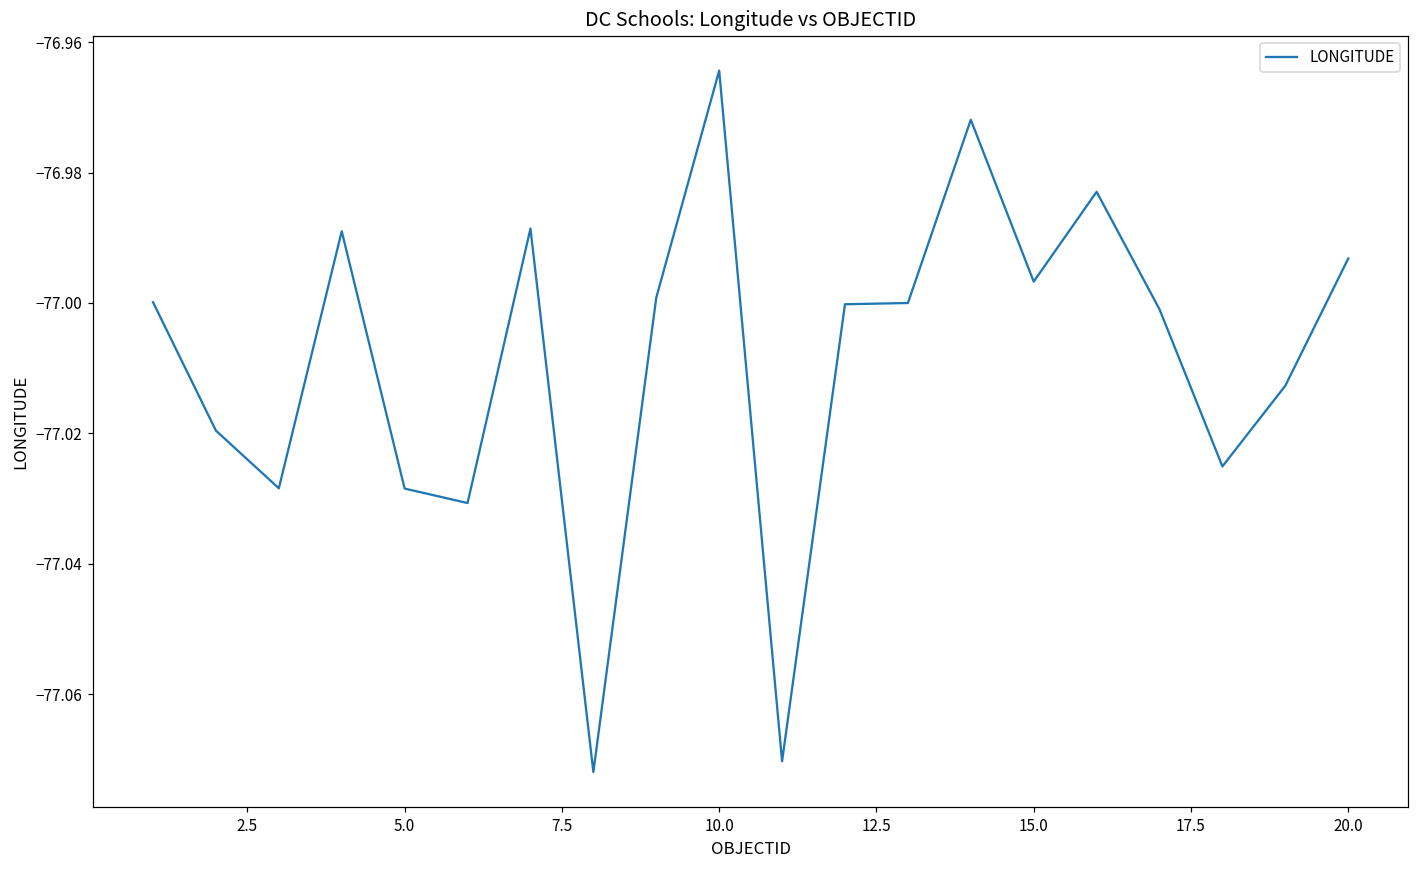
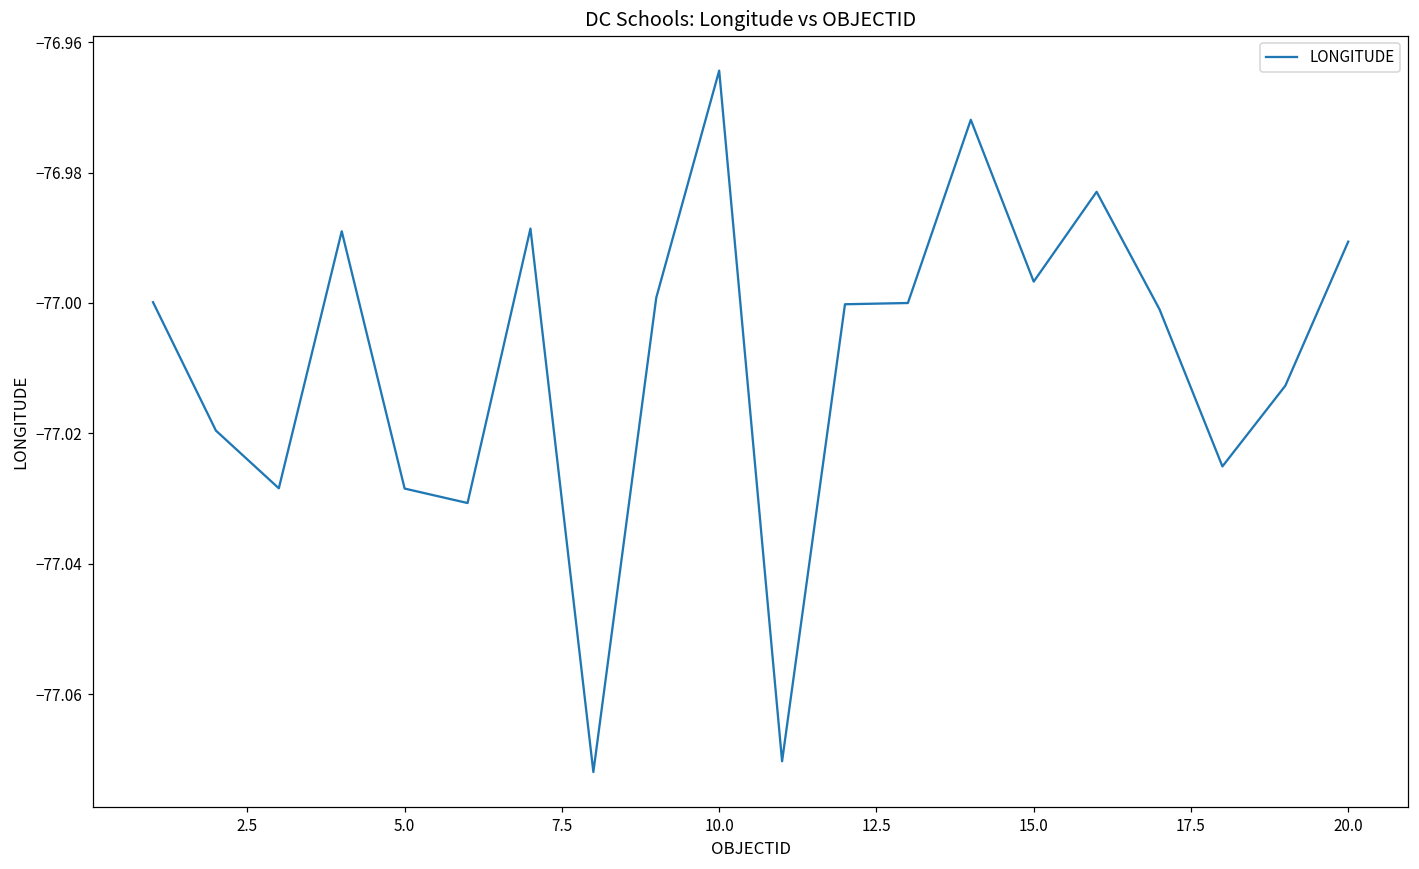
20.0: -76.993 -> -76.991
